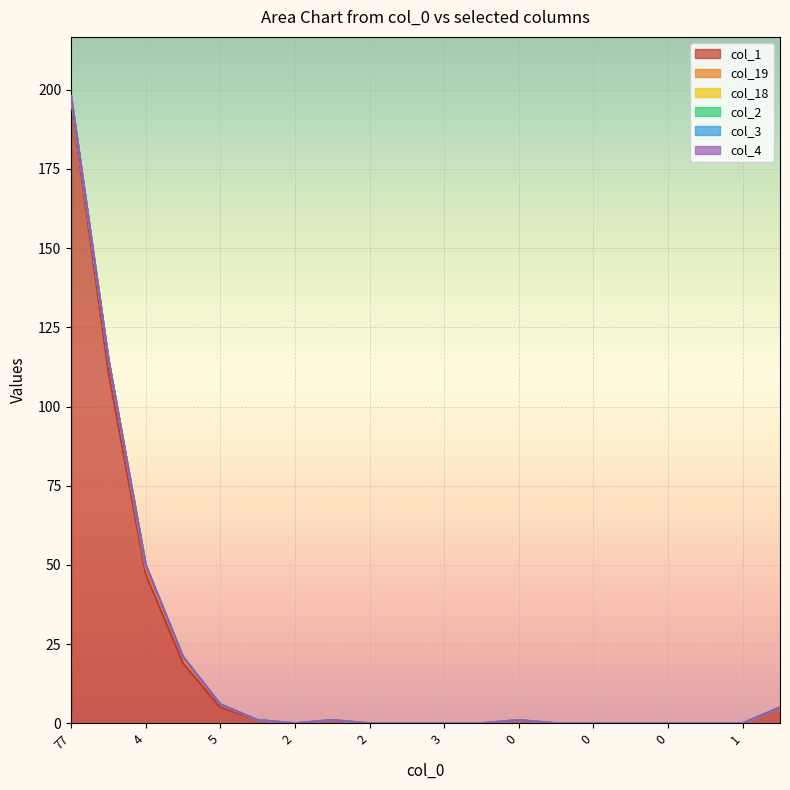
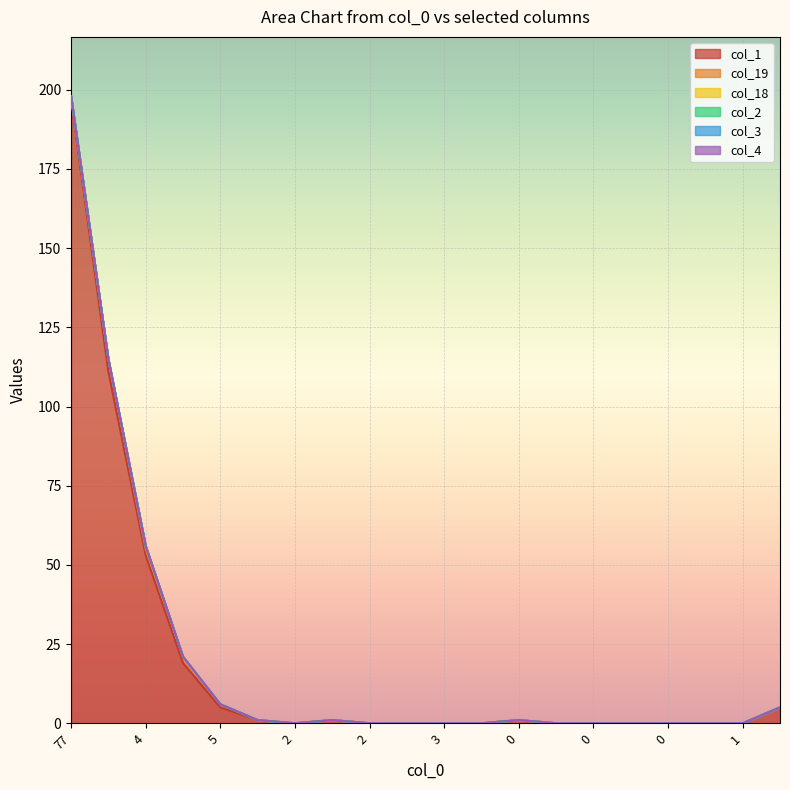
col_1, 4: 47 -> 53
